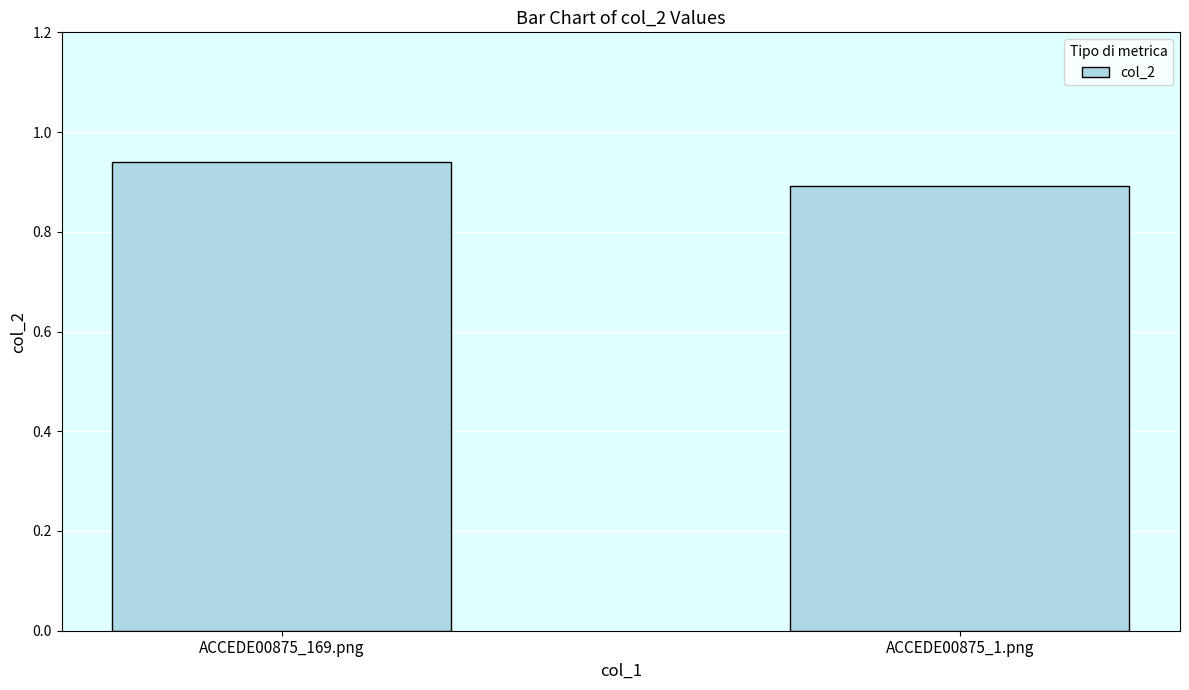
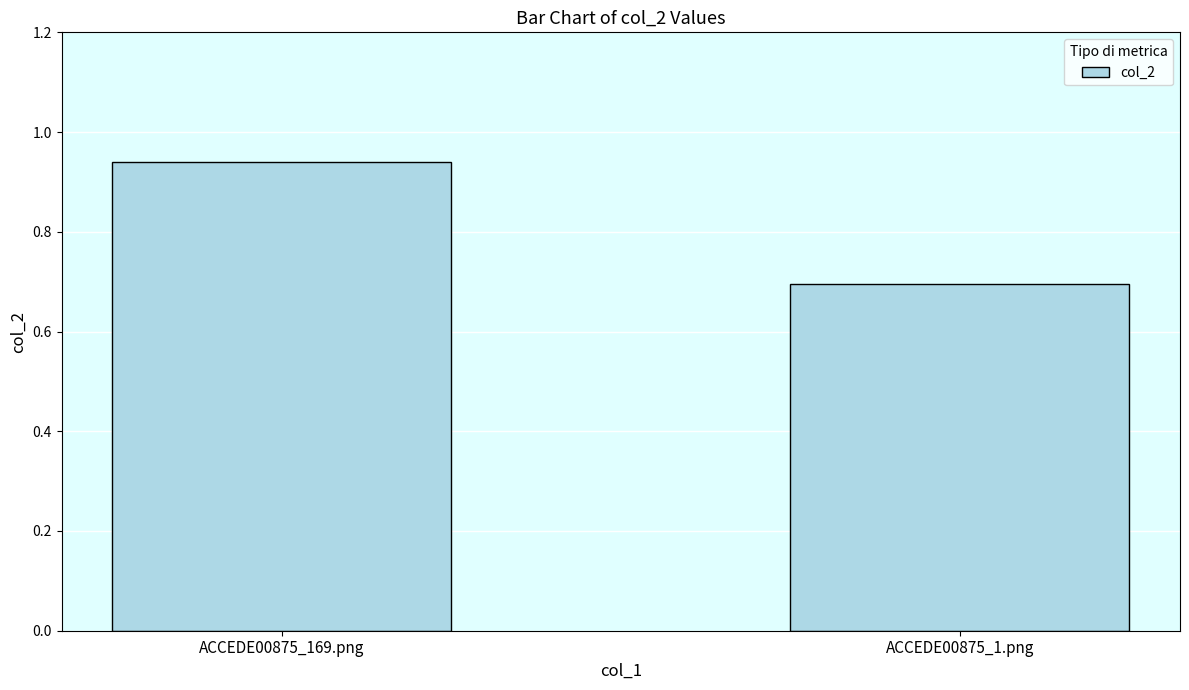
ACCEDE00875_1.png: 0.89 -> 0.70
